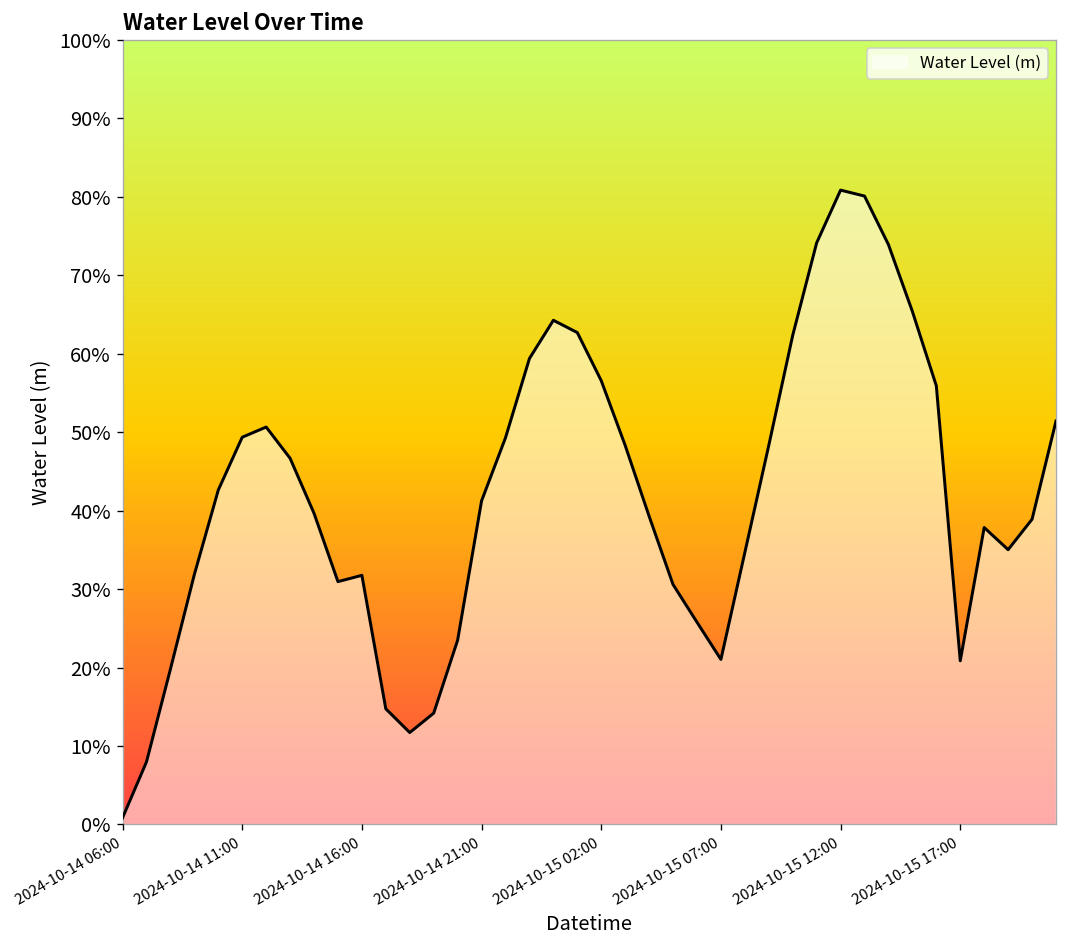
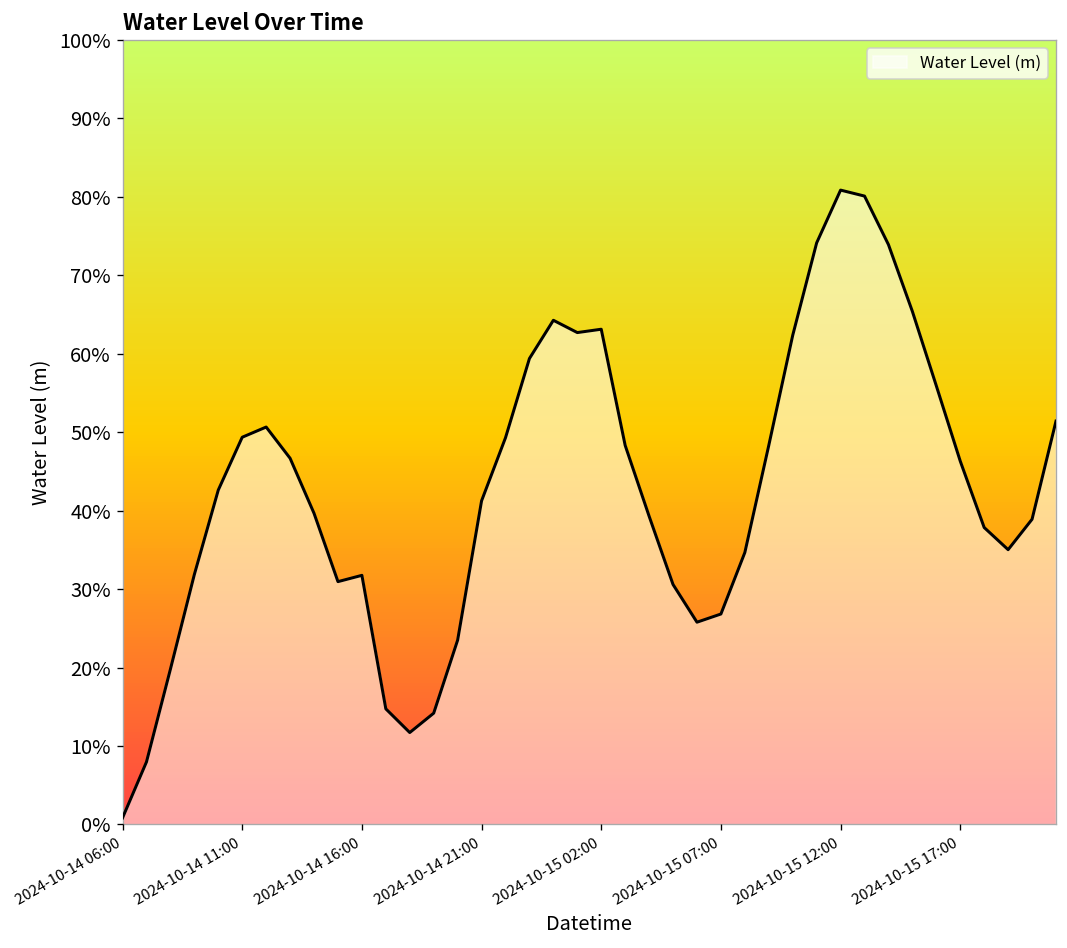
2024-10-15 02:00: 57% -> 63%
2024-10-15 07:00: 21% -> 27%
2024-10-15 17:00: 21% -> 46%
